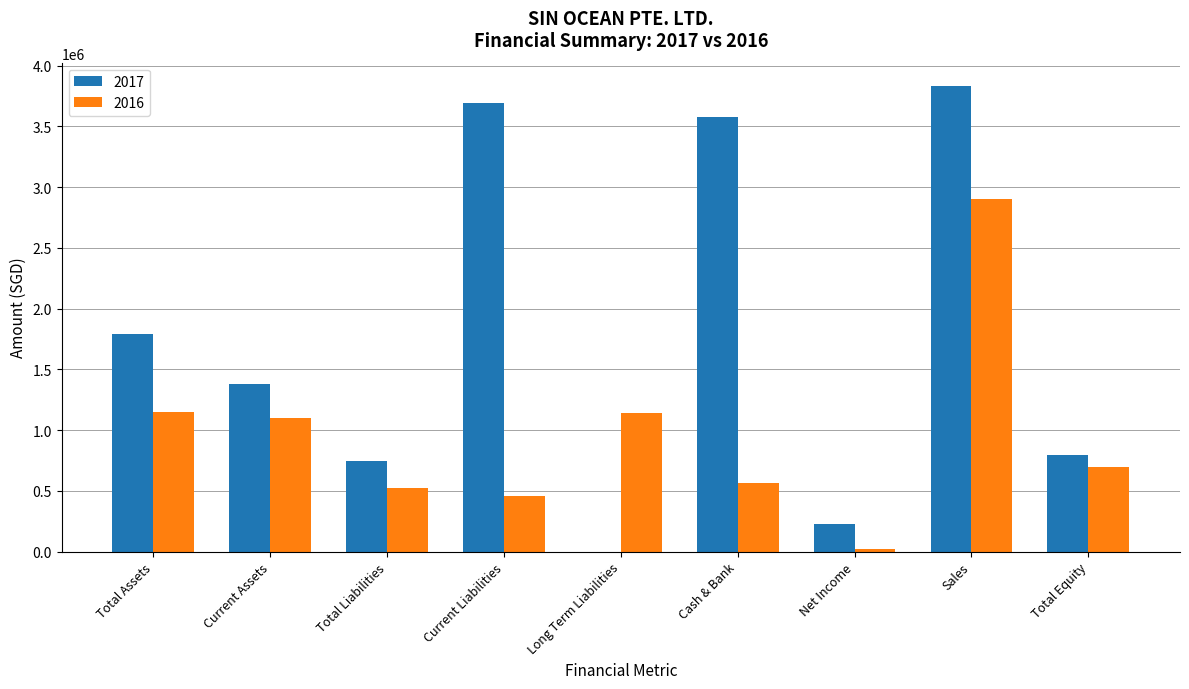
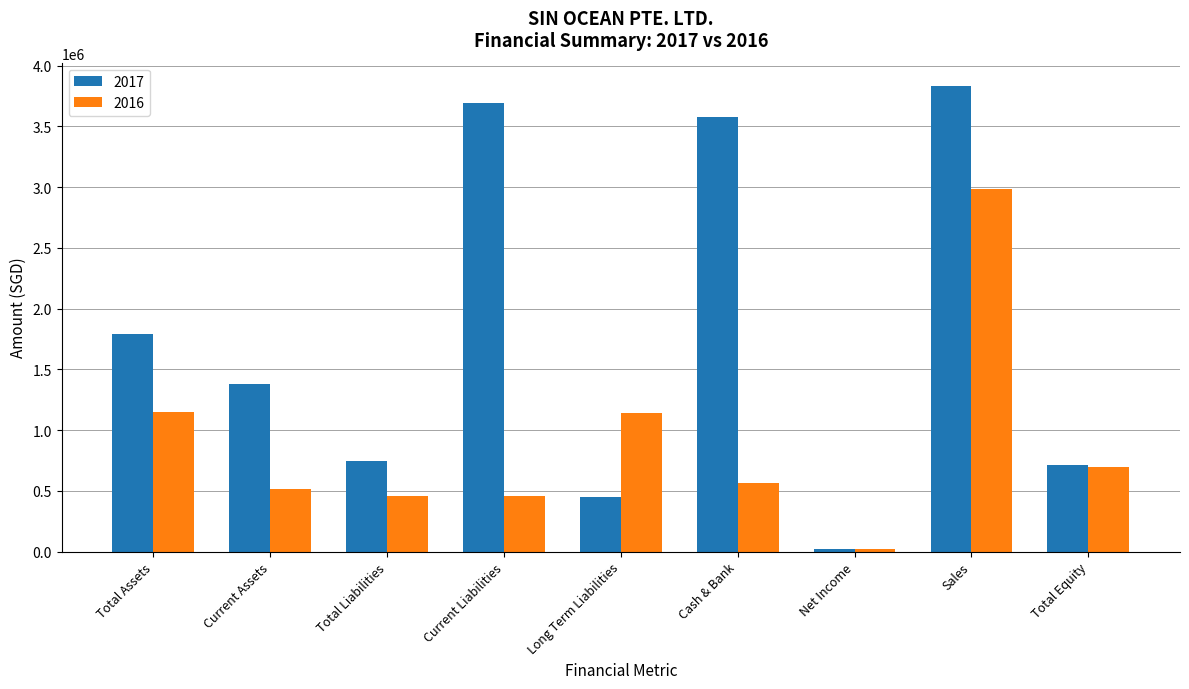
2016, Current Assets: 1100000 -> 510000
2016, Total Liabilities: 520000 -> 450000
2017, Long Term Liabilities: 0 -> 450000
2017, Net Income: 230000 -> 20000
2016, Sales: 2900000 -> 2990000
2017, Total Equity: 790000 -> 710000
